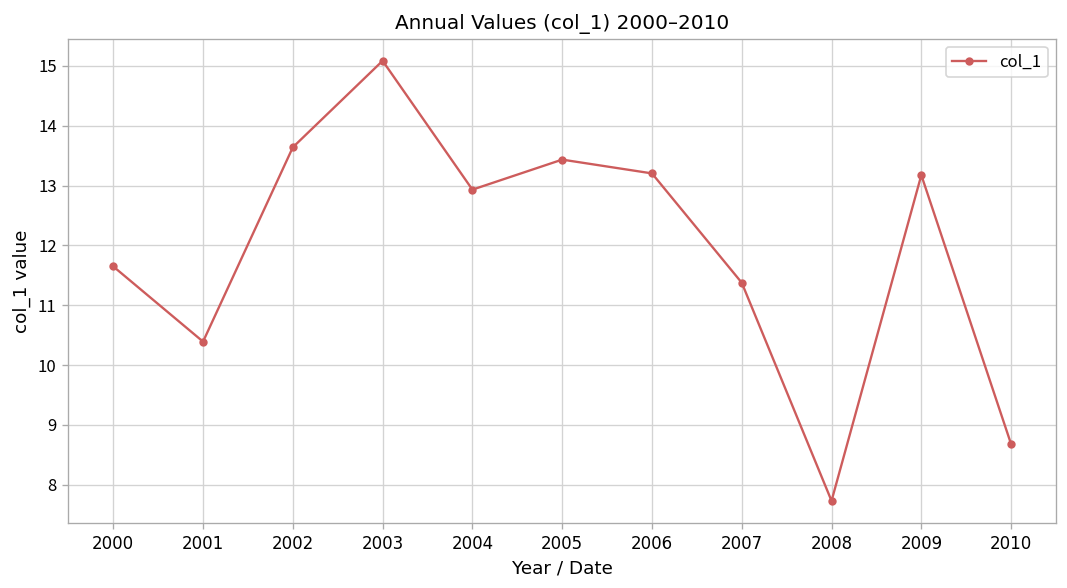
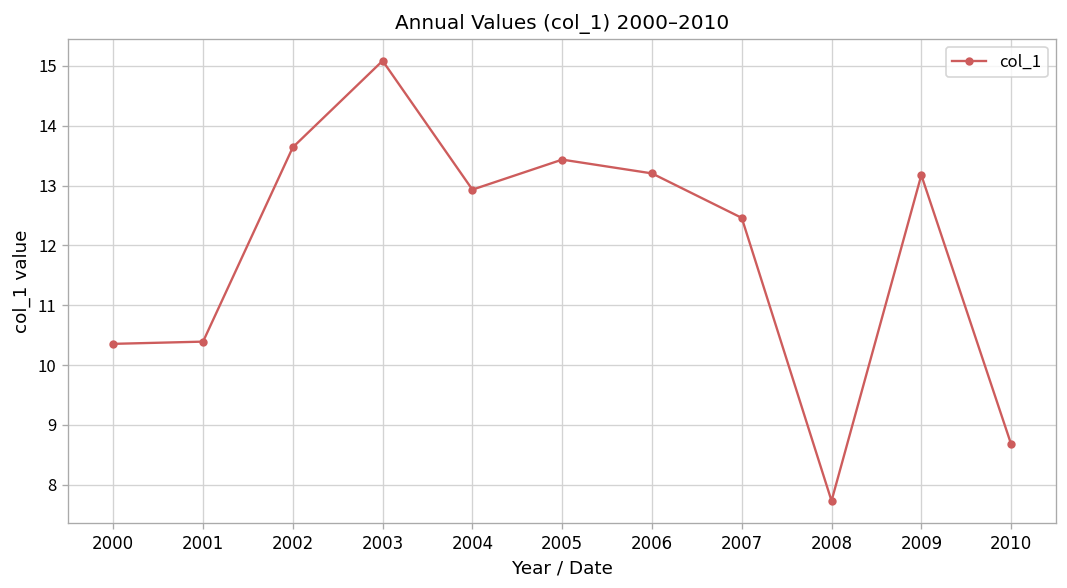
2000: 11.6 -> 10.4
2007: 11.4 -> 12.5
